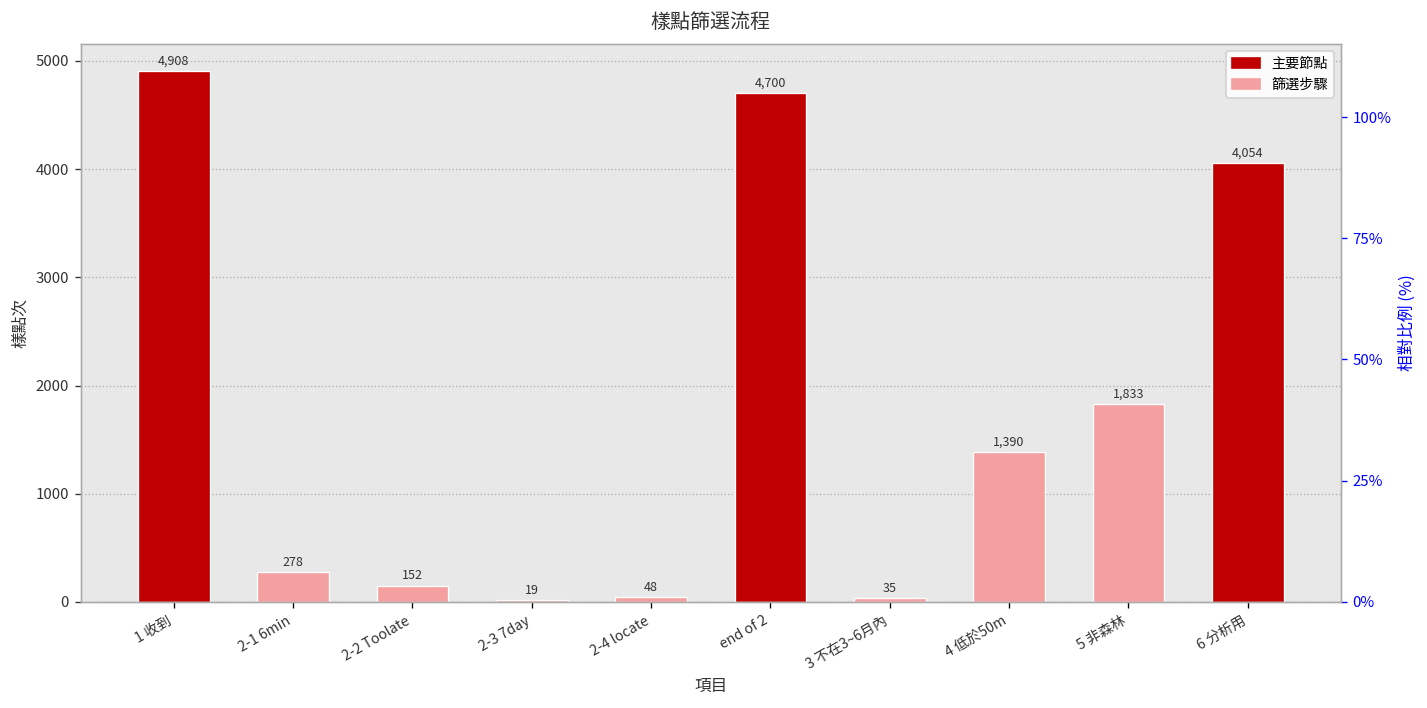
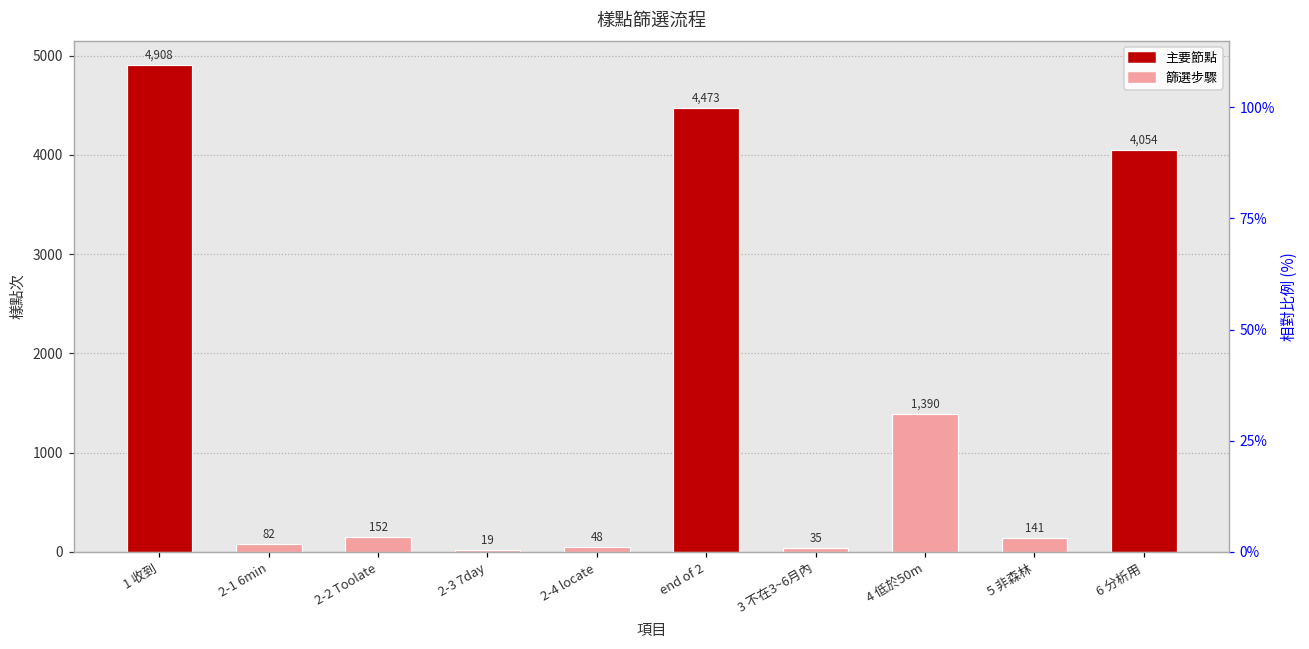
2-1 6min: 278 -> 82
end of 2: 4,700 -> 4,473
5 非森林: 1,833 -> 141
